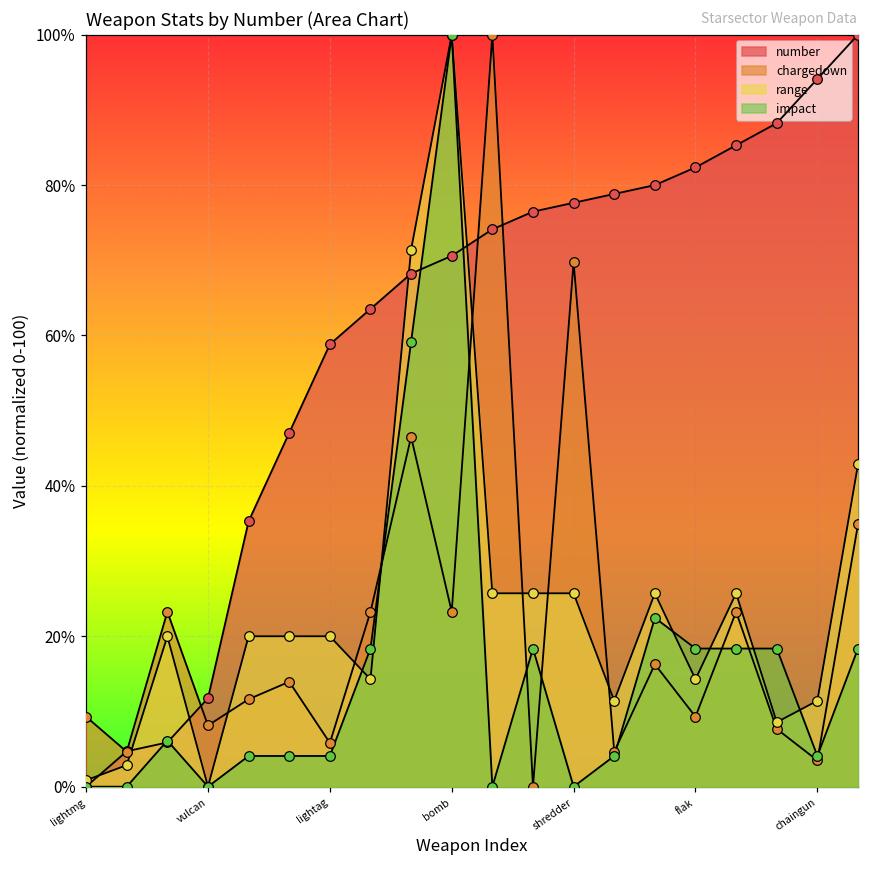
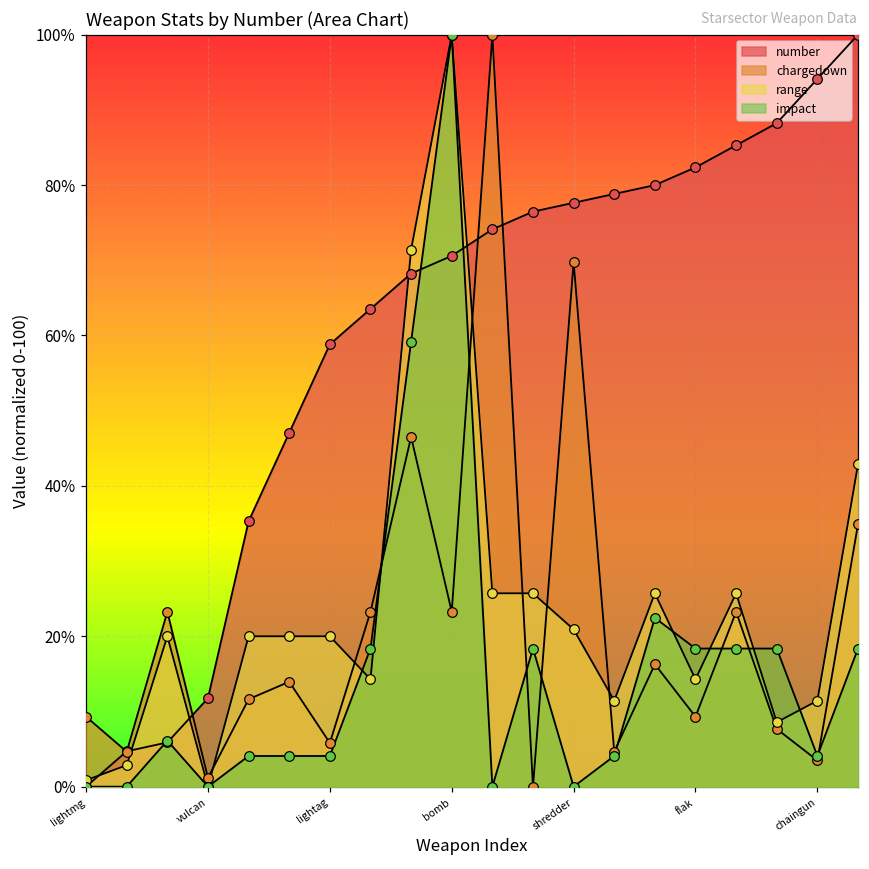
chargedown, vulcan: 8% -> 1%
range, shredder: 26% -> 21%
